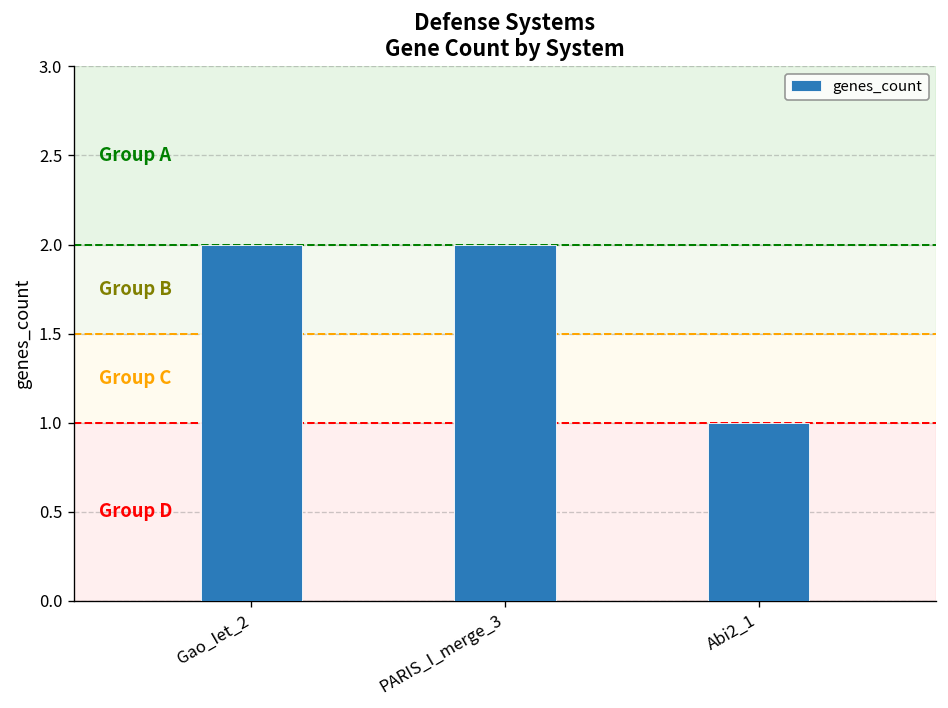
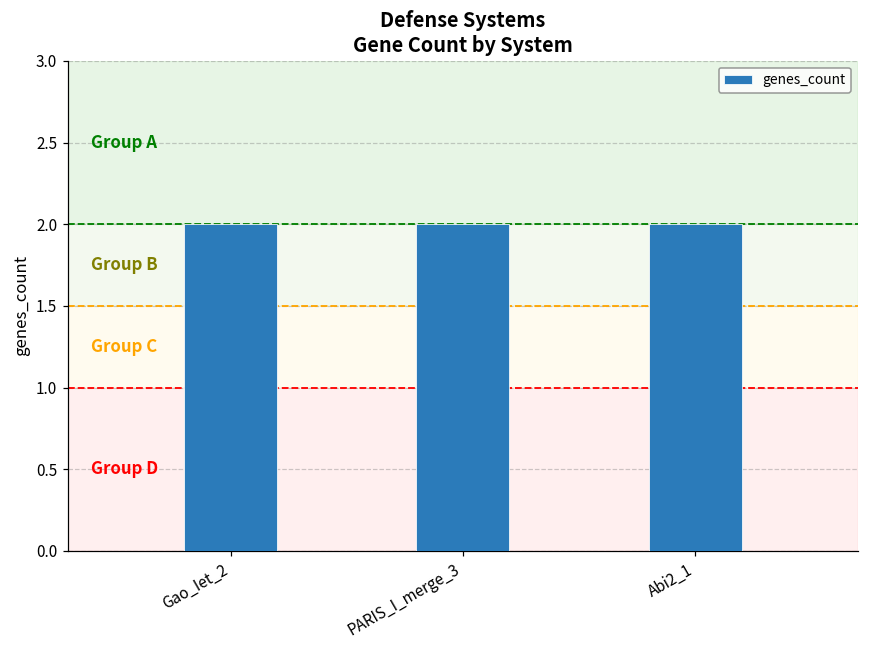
Abi2_1: 1 -> 2
